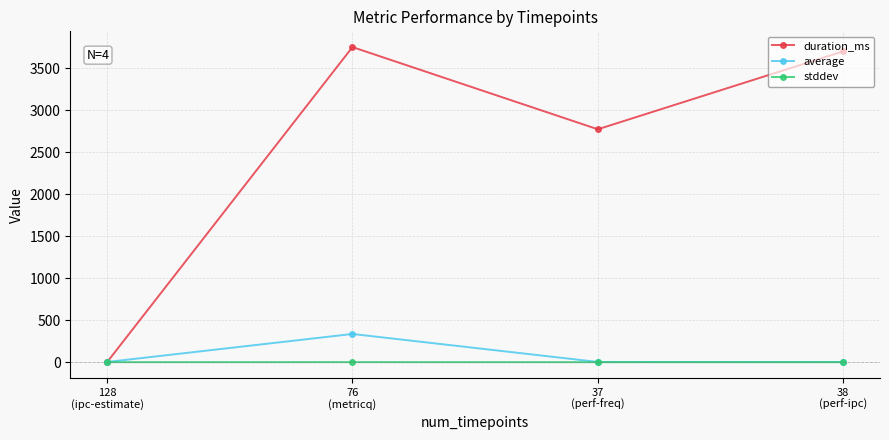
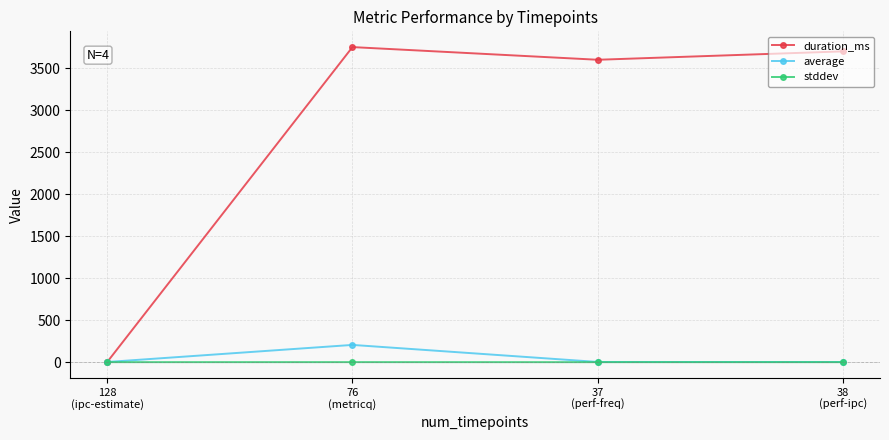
average, 76 (metricq): 300 -> 200
duration_ms, 37 (perf-freq): 2800 -> 3600
